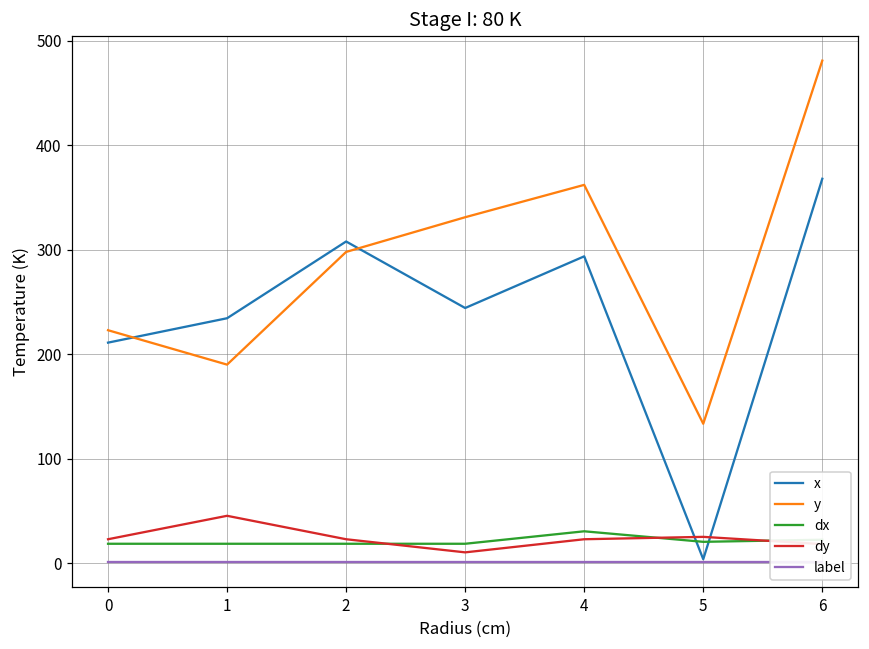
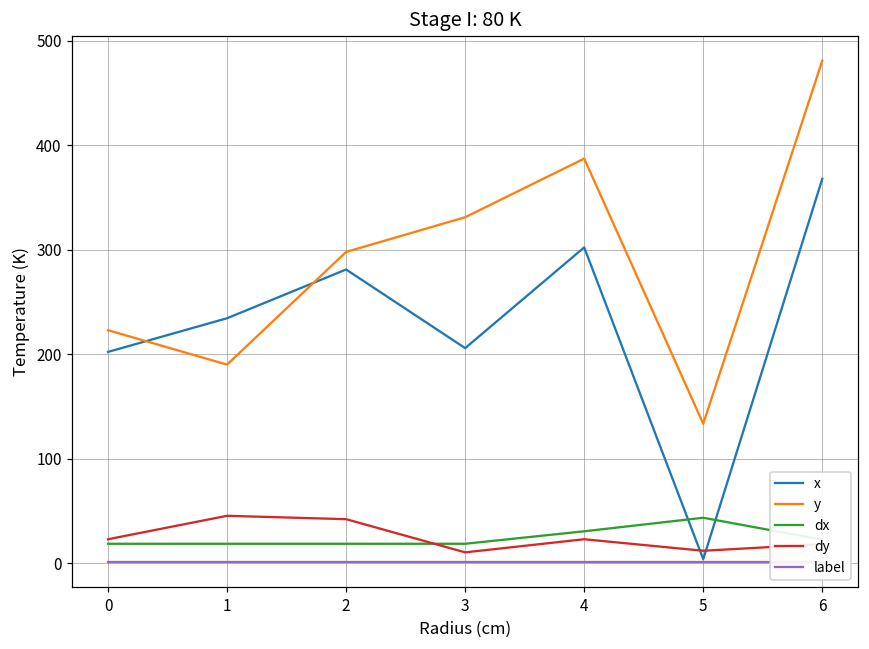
x, 0: 210 -> 200
x, 2: 310 -> 280
dy, 2: 20 -> 40
x, 3: 240 -> 210
x, 4: 290 -> 300
y, 4: 360 -> 390
dx, 5: 20 -> 40
dy, 5: 30 -> 10
